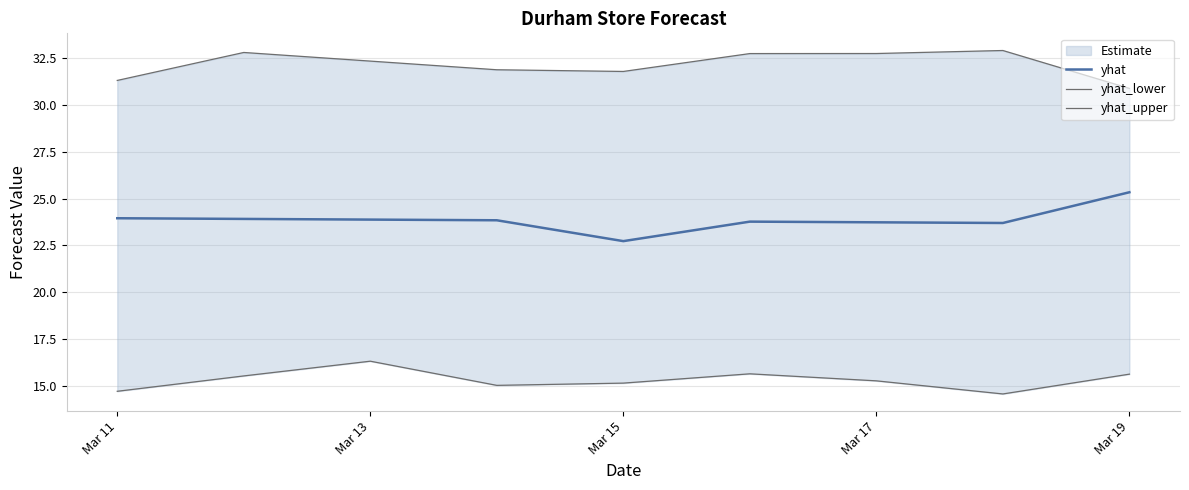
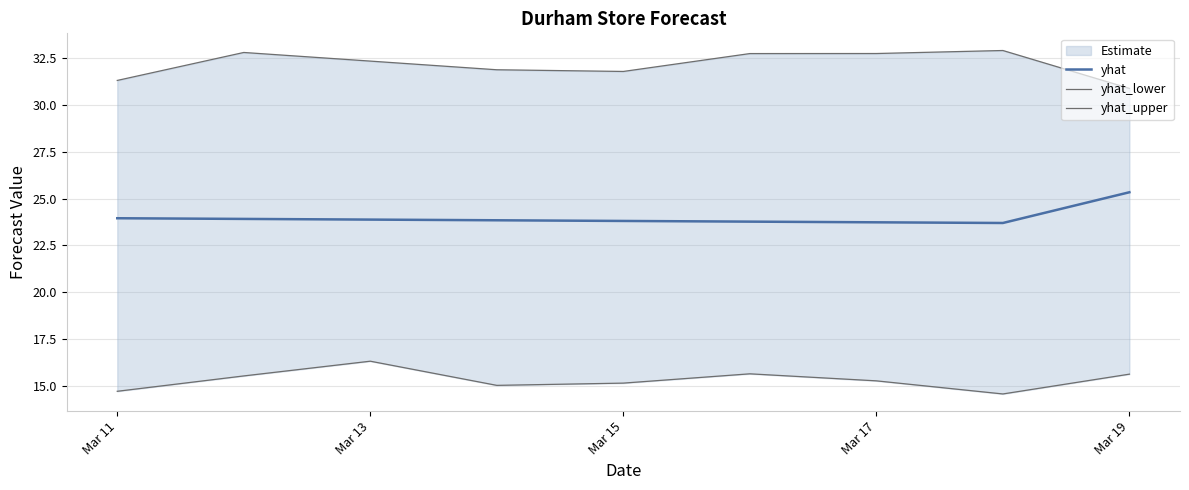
yhat, Mar 15: 22.7 -> 23.8
